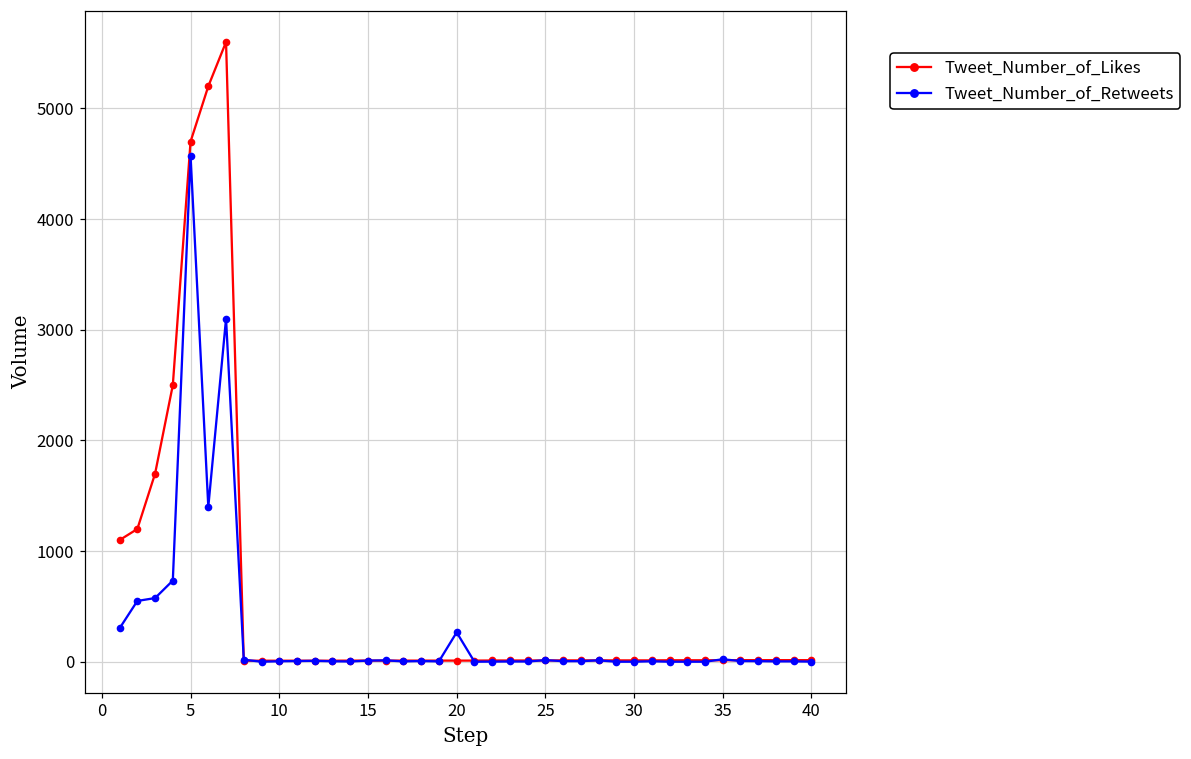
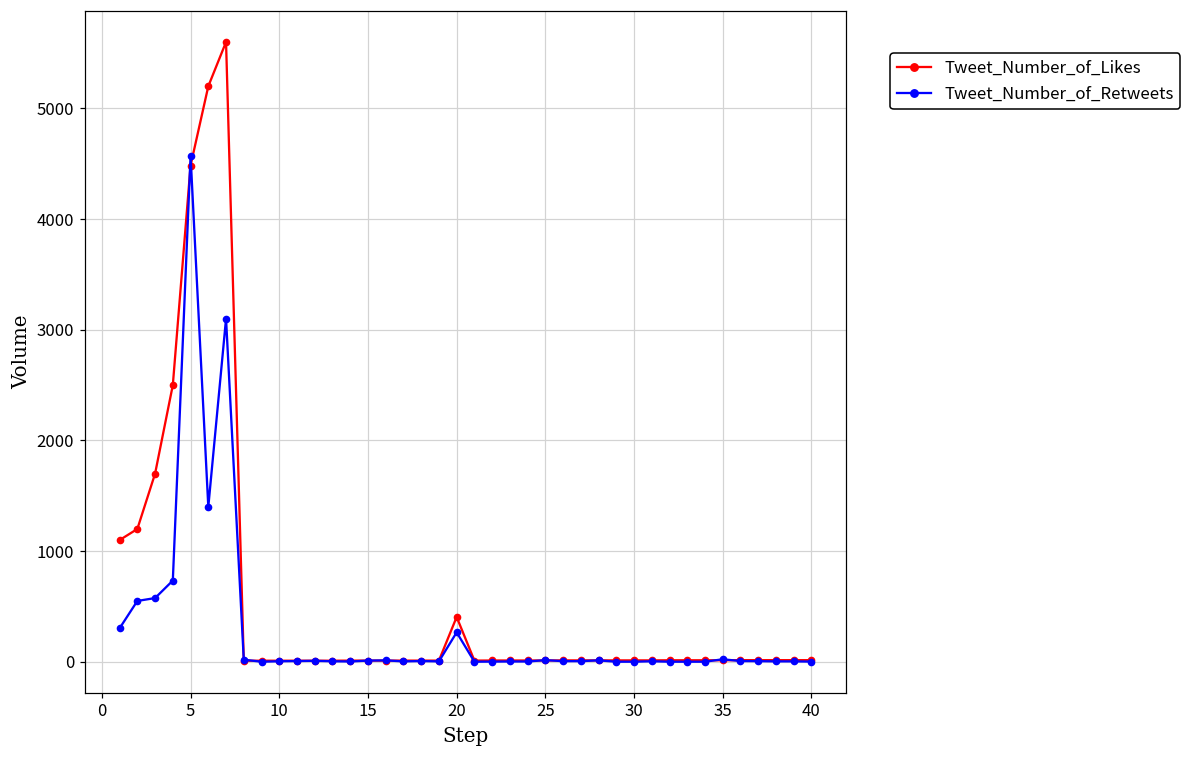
Tweet_Number_of_Likes, 5: 4700 -> 4480
Tweet_Number_of_Likes, 20: 10 -> 410
